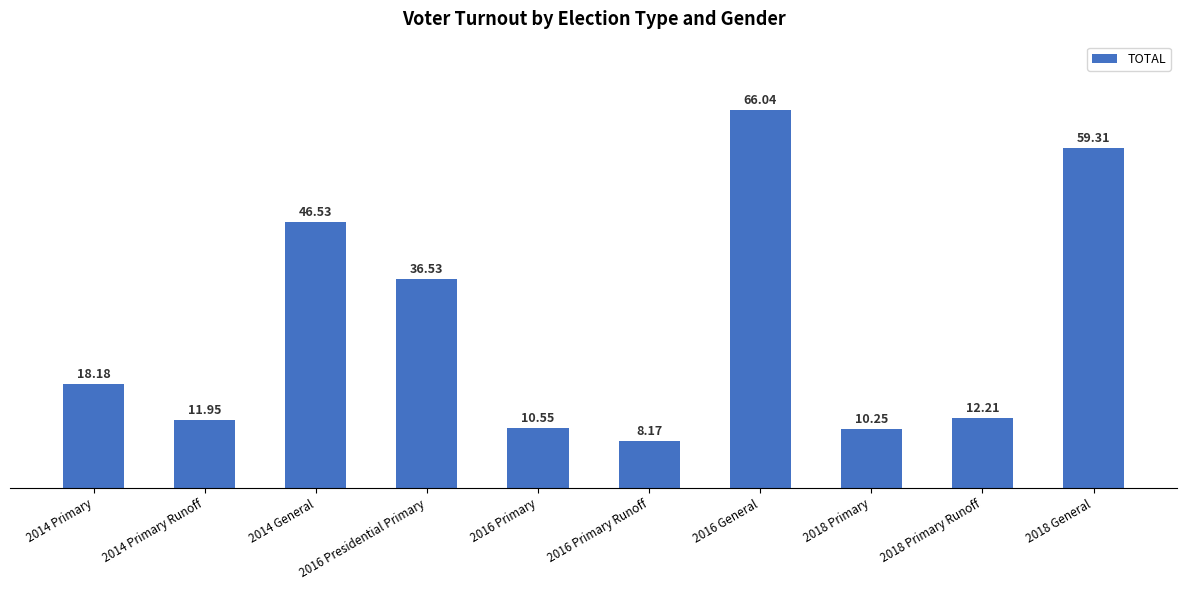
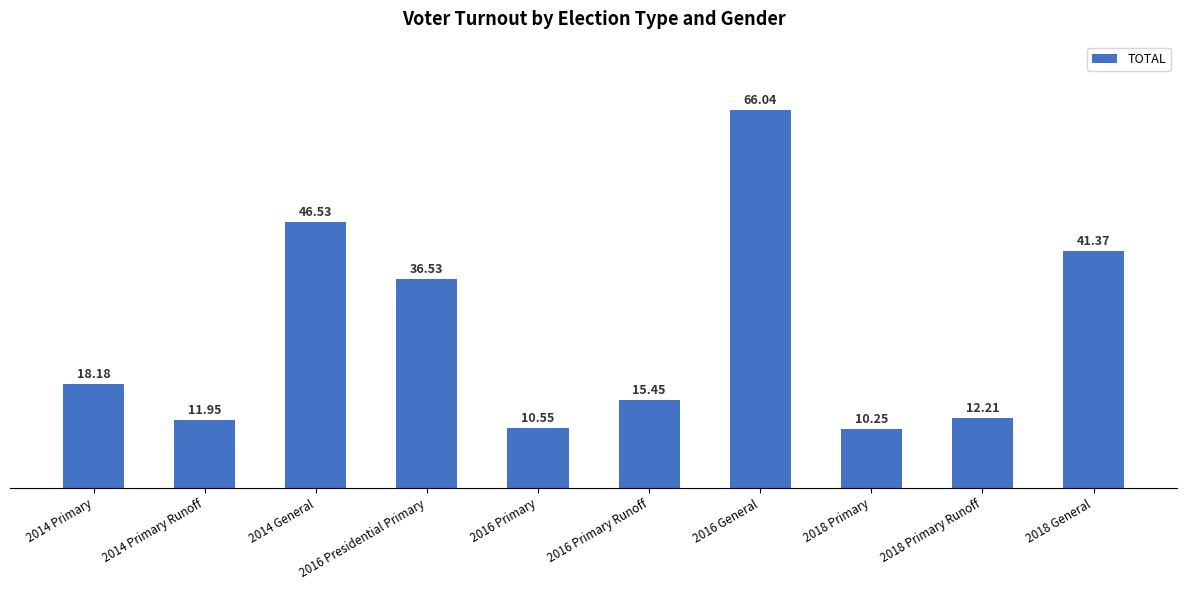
2016 Primary Runoff: 8.17 -> 15.45
2018 General: 59.31 -> 41.37
